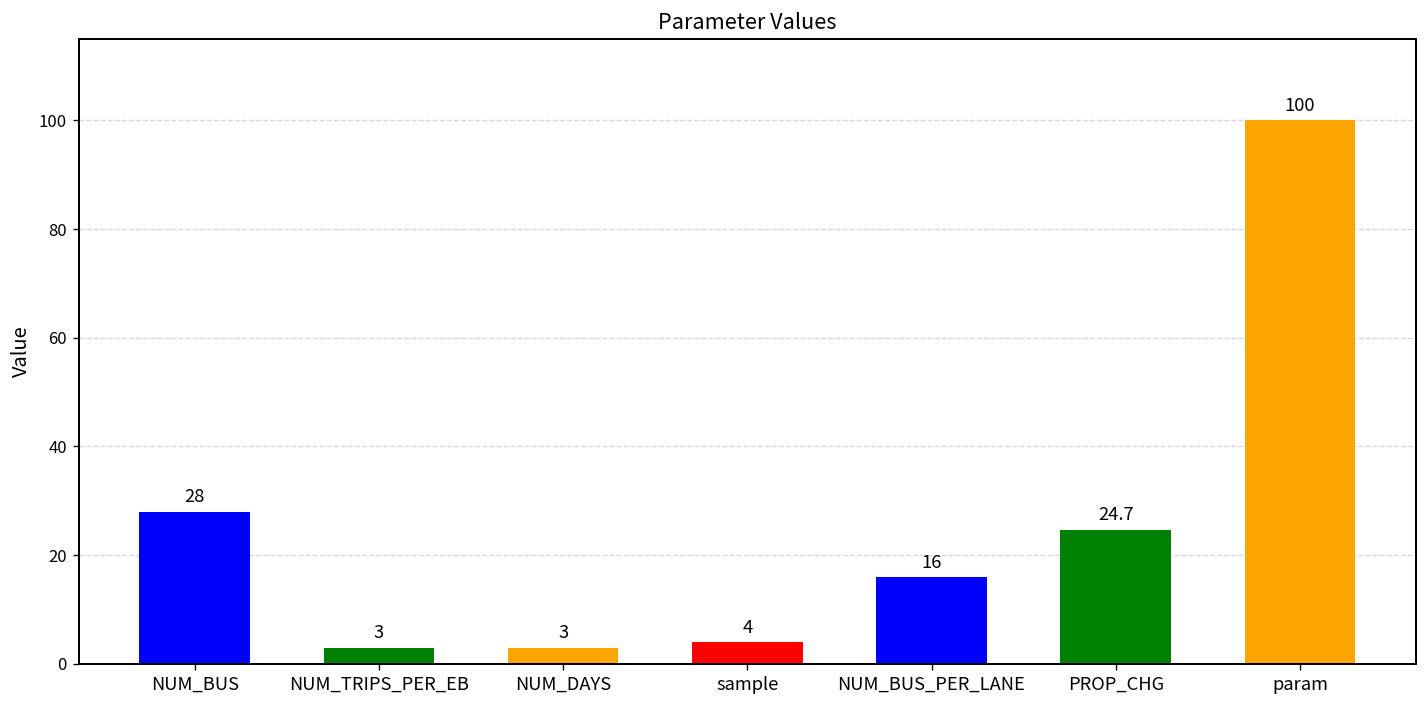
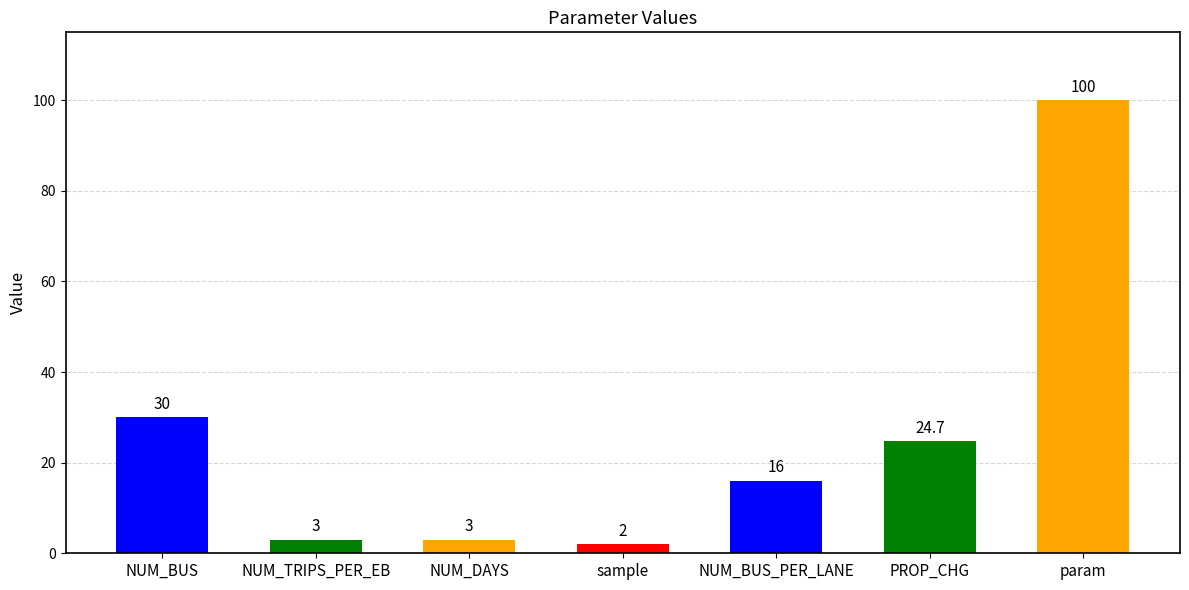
NUM_BUS: 28 -> 30
sample: 4 -> 2
